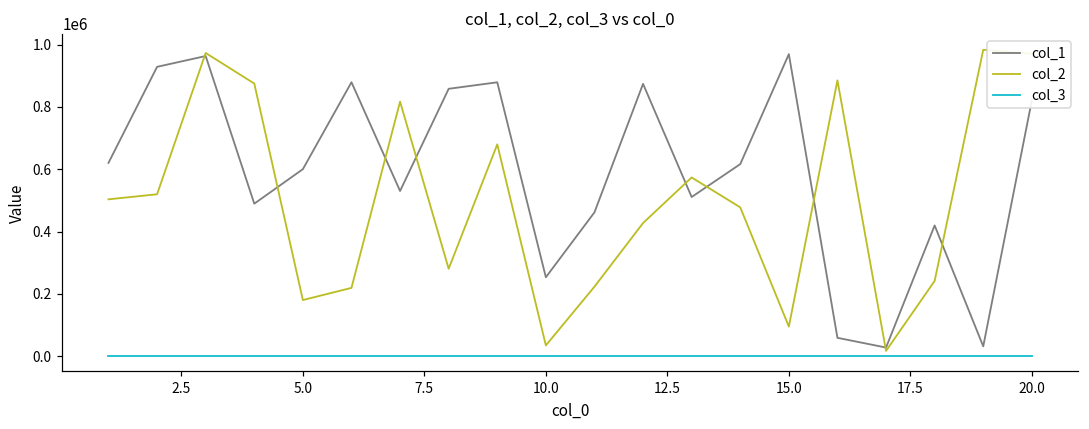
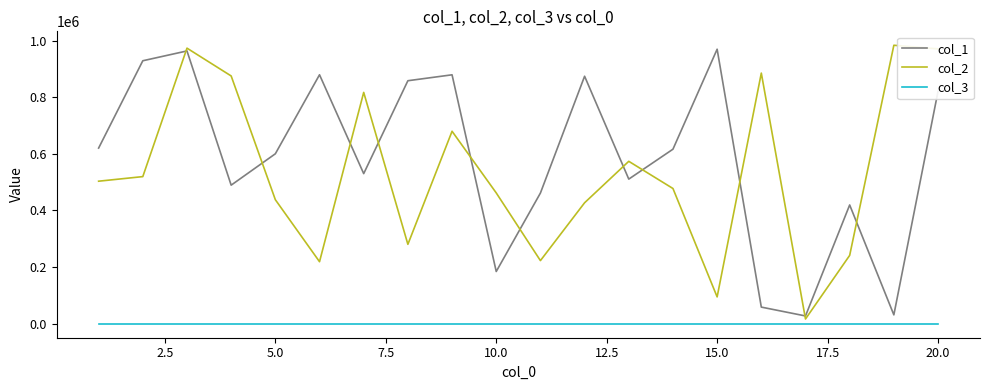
col_2, 5.0: 180000 -> 440000
col_1, 10.0: 250000 -> 180000
col_2, 10.0: 30000 -> 460000
